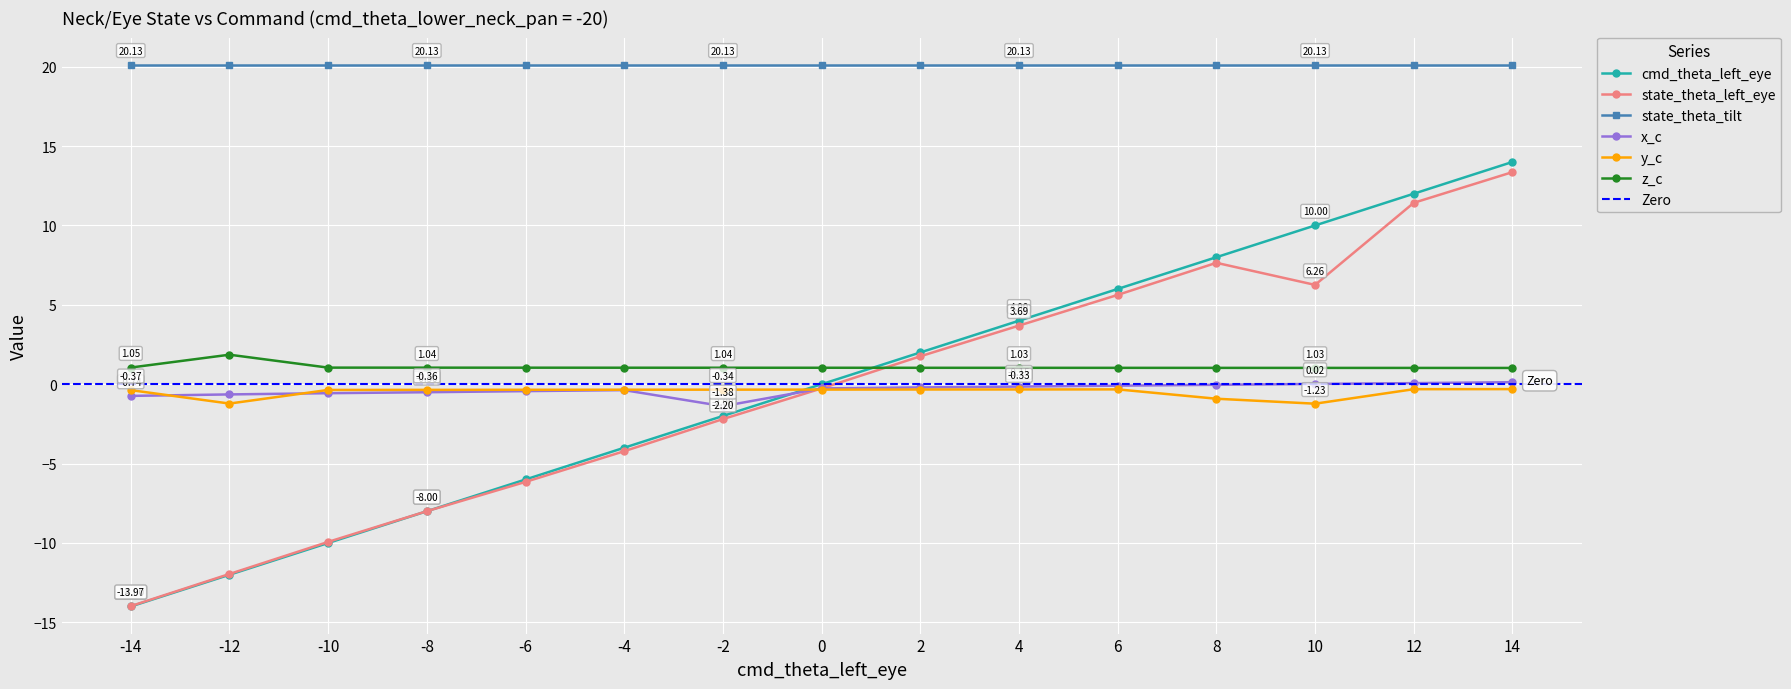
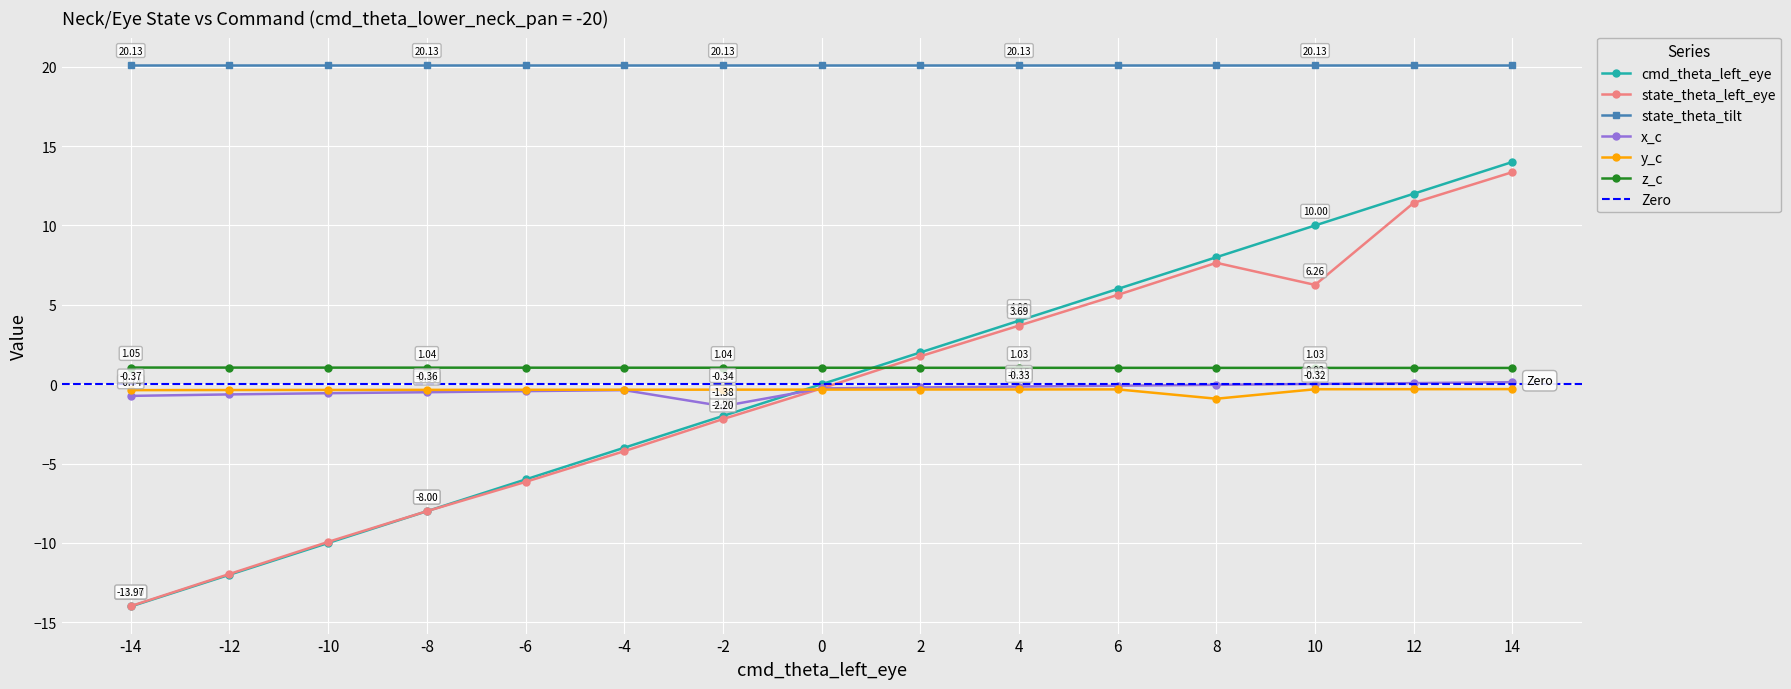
y_c, -12: -1.2 -> -0.4
z_c, -12: 1.9 -> 1.0
y_c, 10: -1.23 -> -0.32
